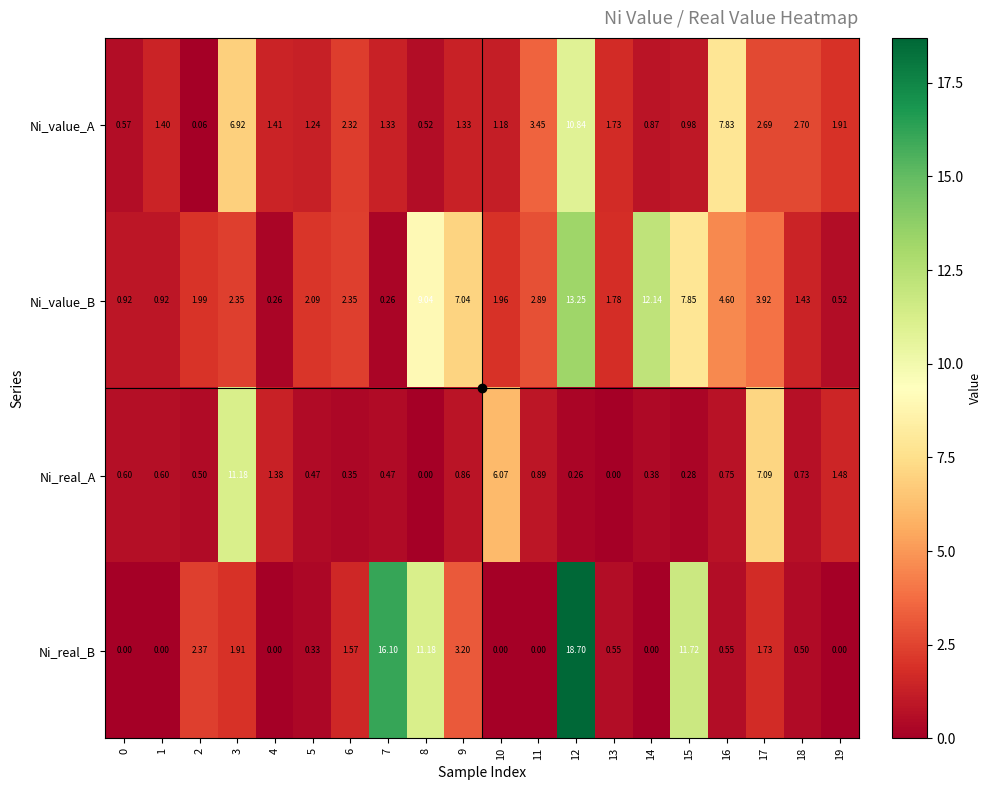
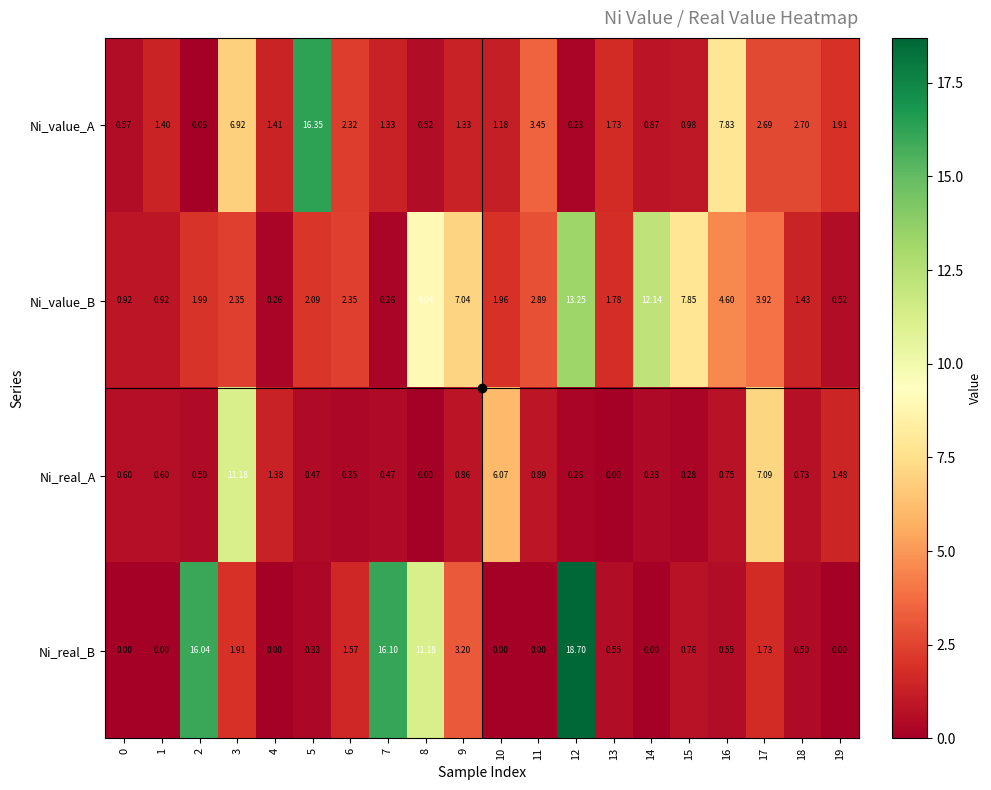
Ni_value_A, 5: 1.24 -> 16.35
Ni_value_A, 12: 10.84 -> 0.23
Ni_real_B, 2: 2.37 -> 16.04
Ni_real_B, 15: 11.72 -> 0.76
